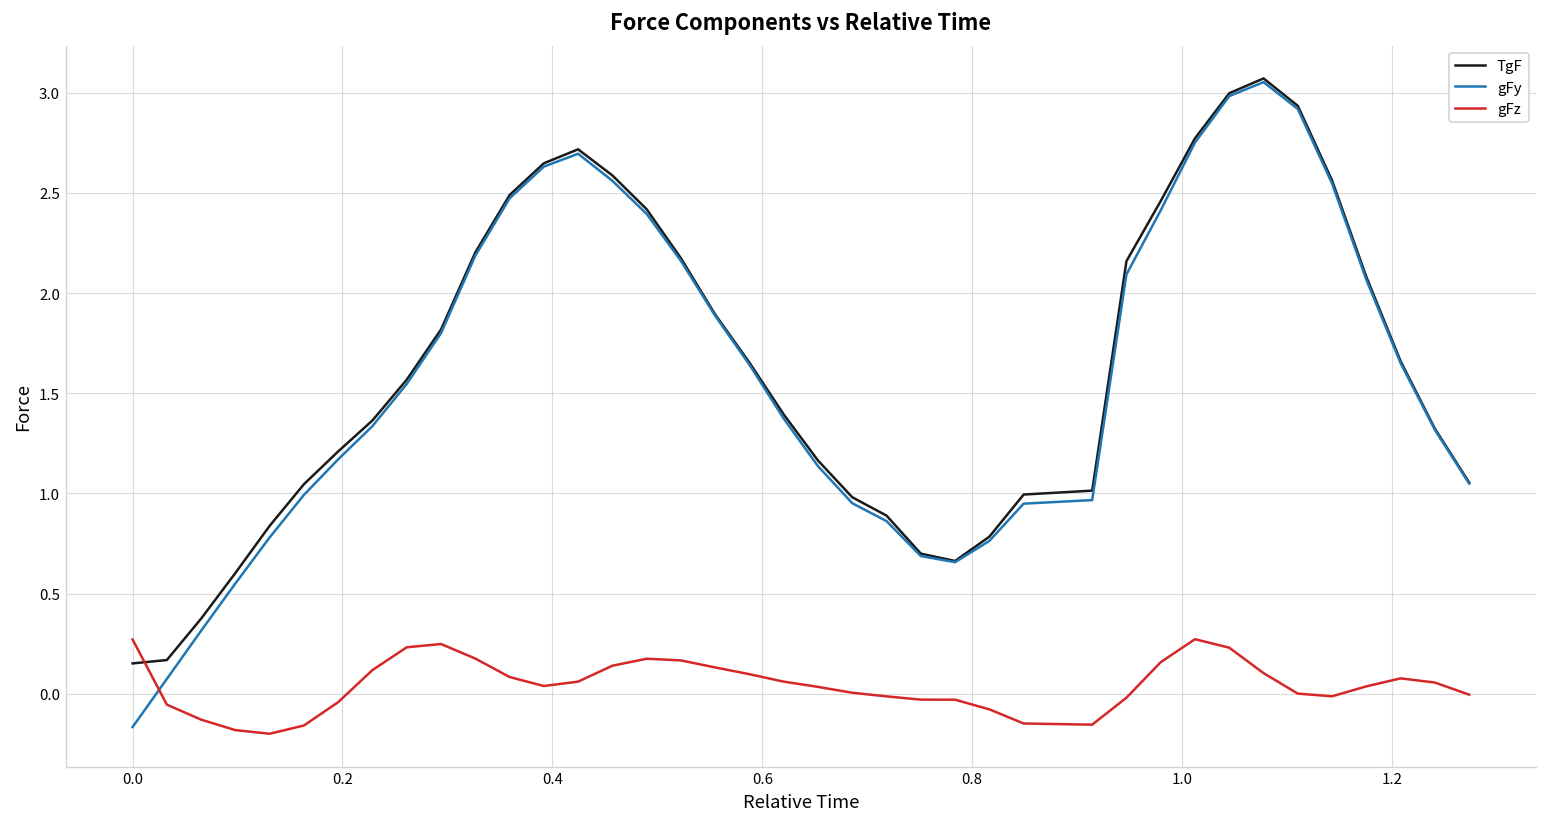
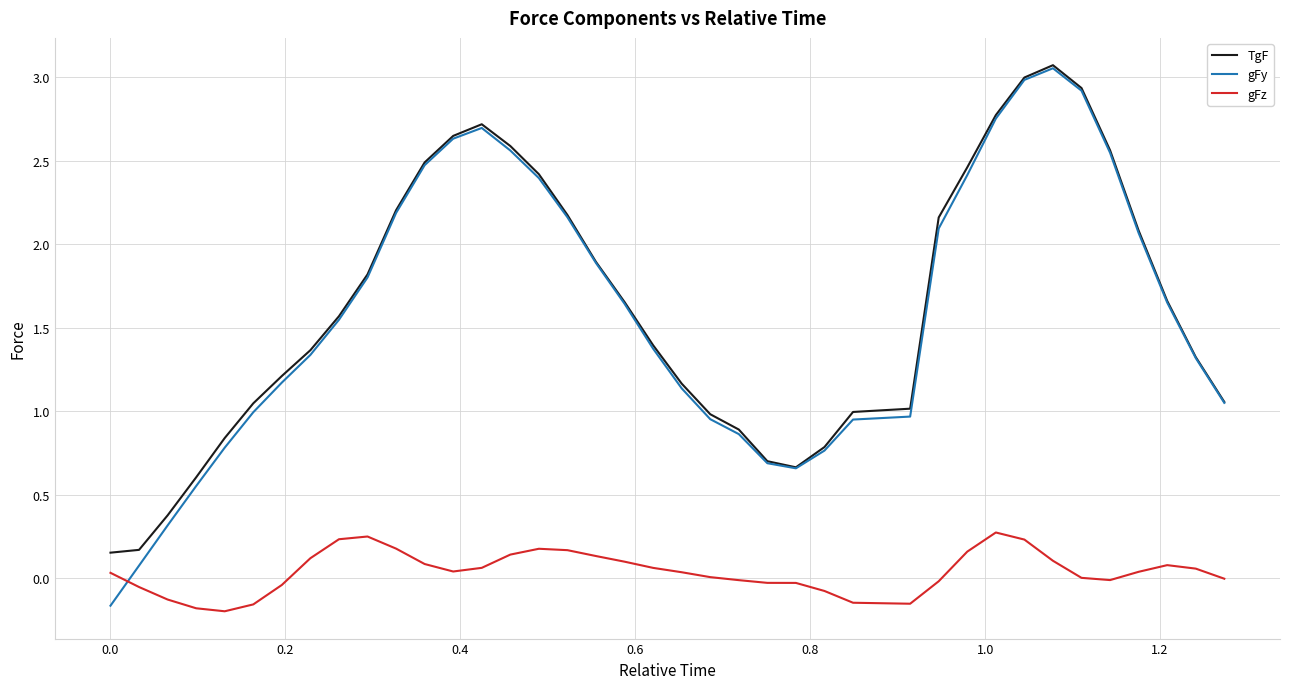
gFz, 0.0: 0.27 -> 0.03
